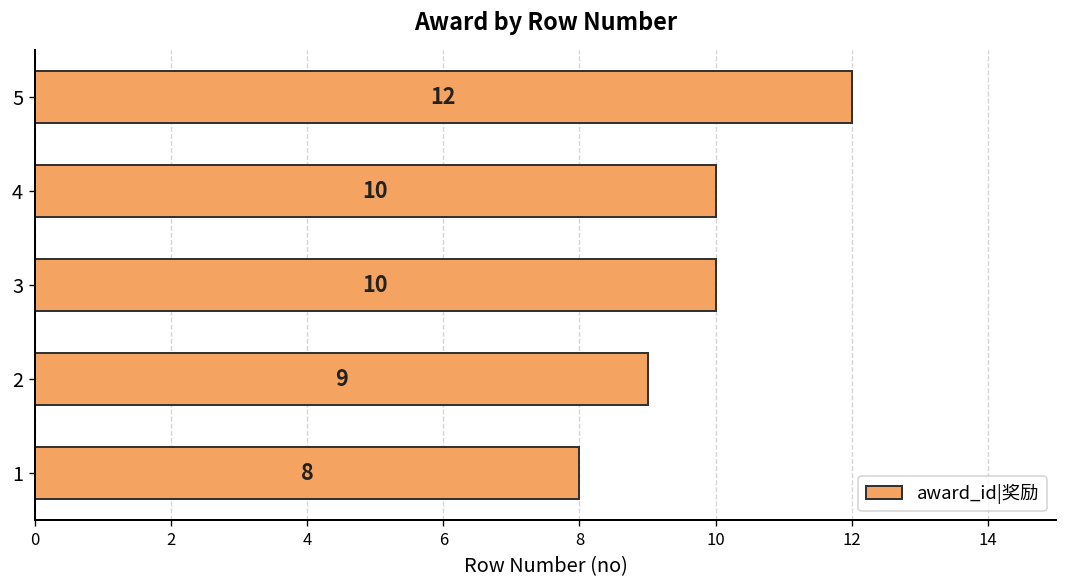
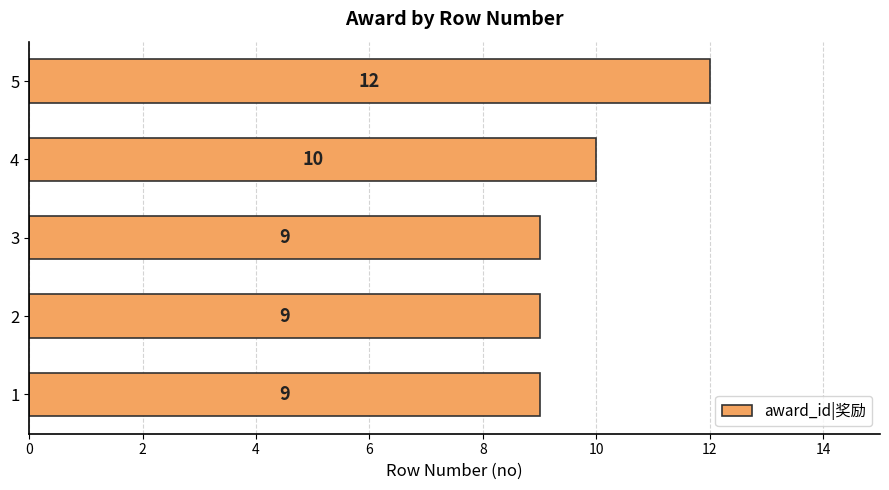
3: 10 -> 9
1: 8 -> 9
